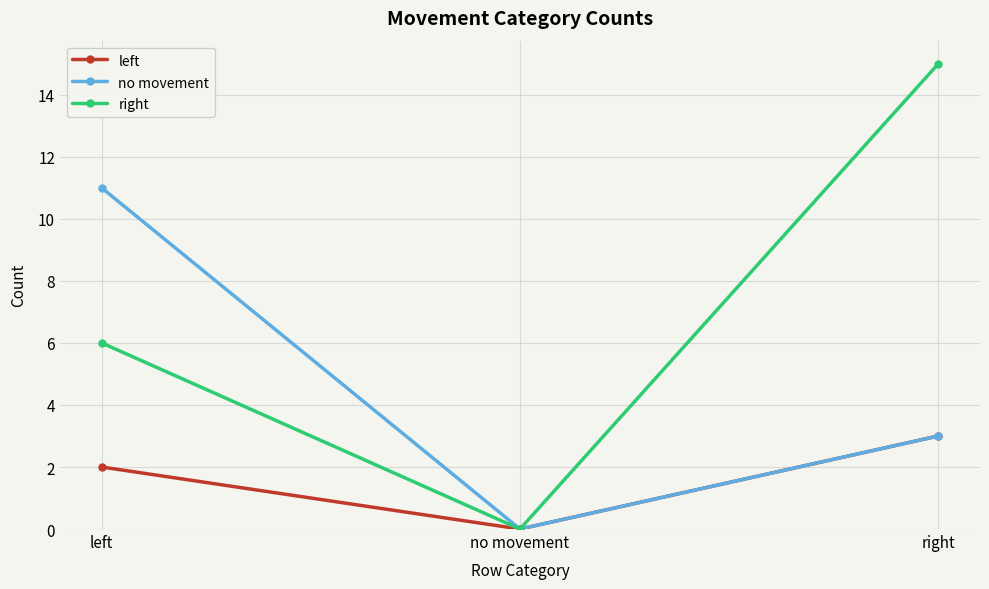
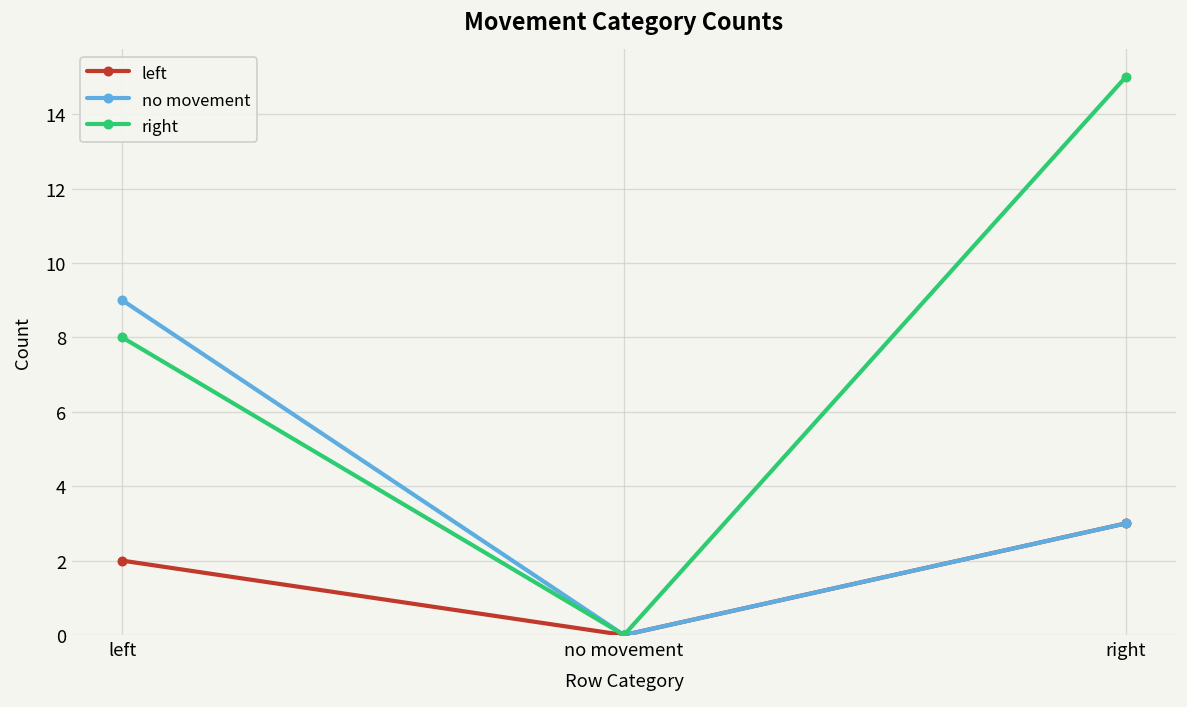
no movement, left: 11 -> 9
right, left: 6 -> 8
